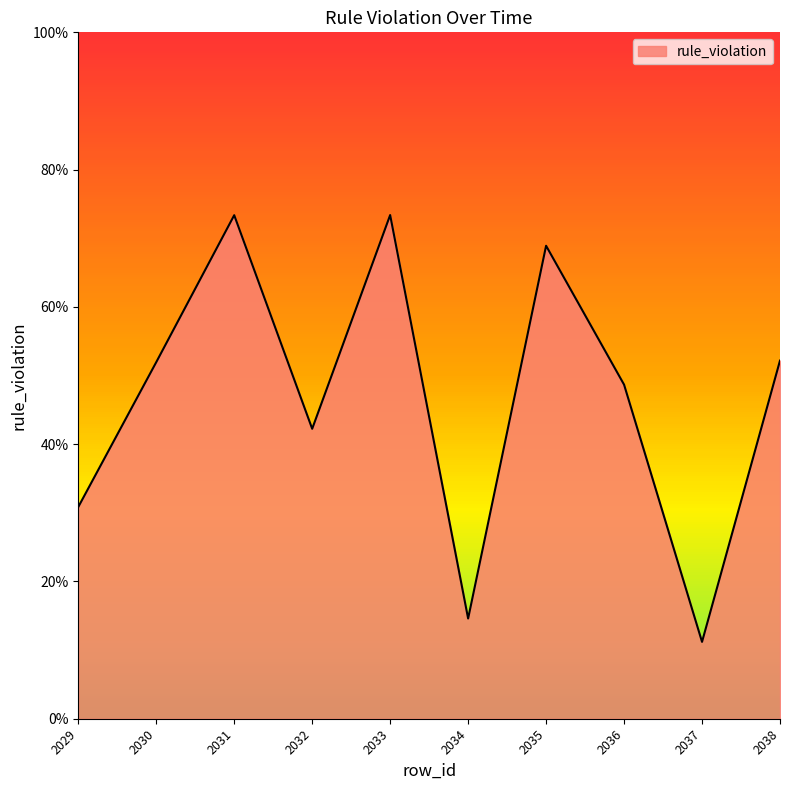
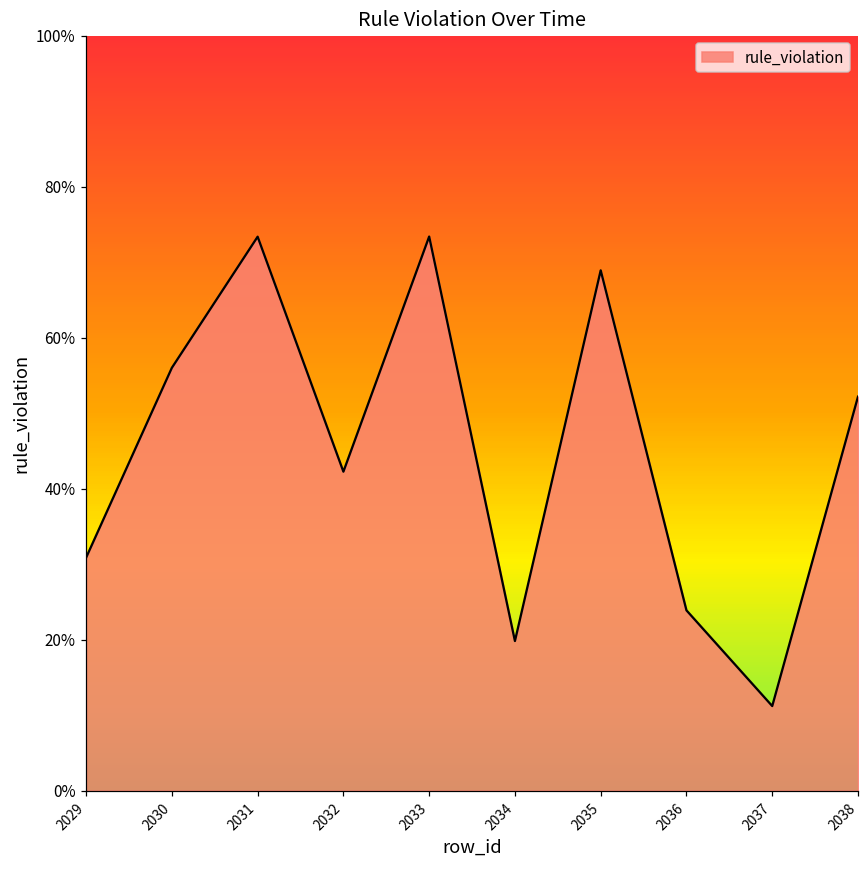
2030: 52% -> 56%
2034: 15% -> 20%
2036: 49% -> 24%
